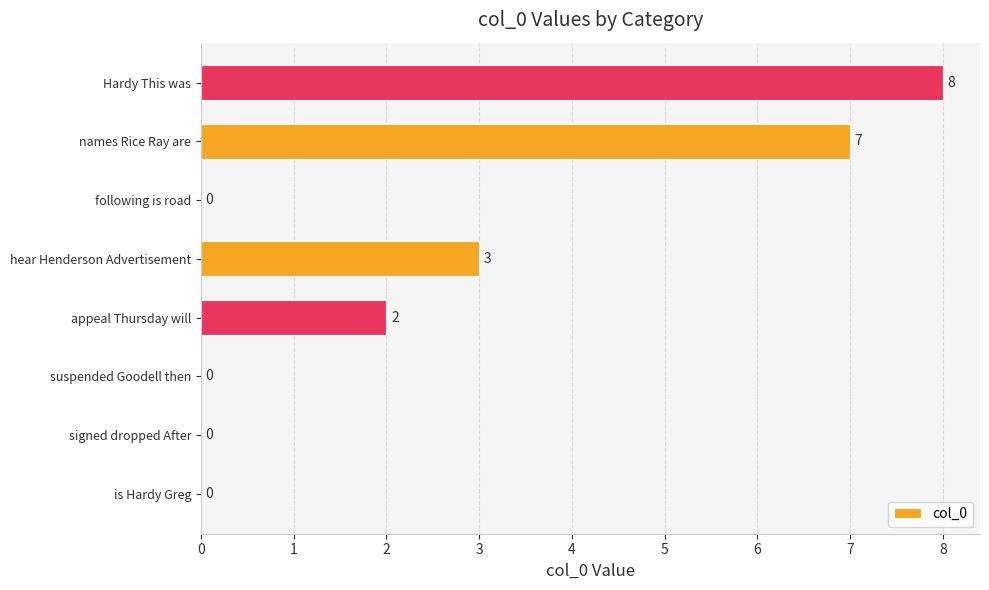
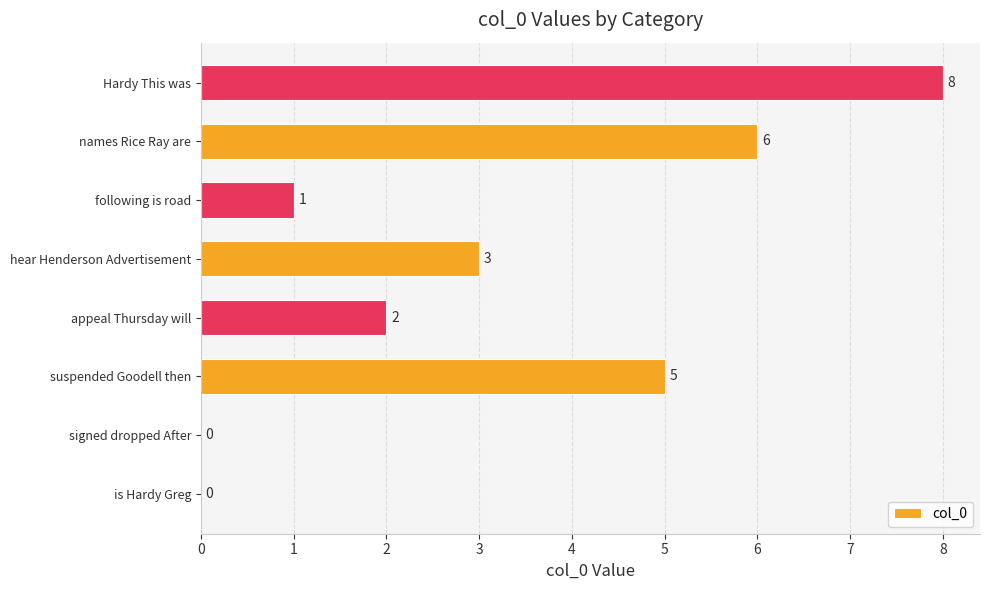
names Rice Ray are: 7 -> 6
following is road: 0 -> 1
suspended Goodell then: 0 -> 5
